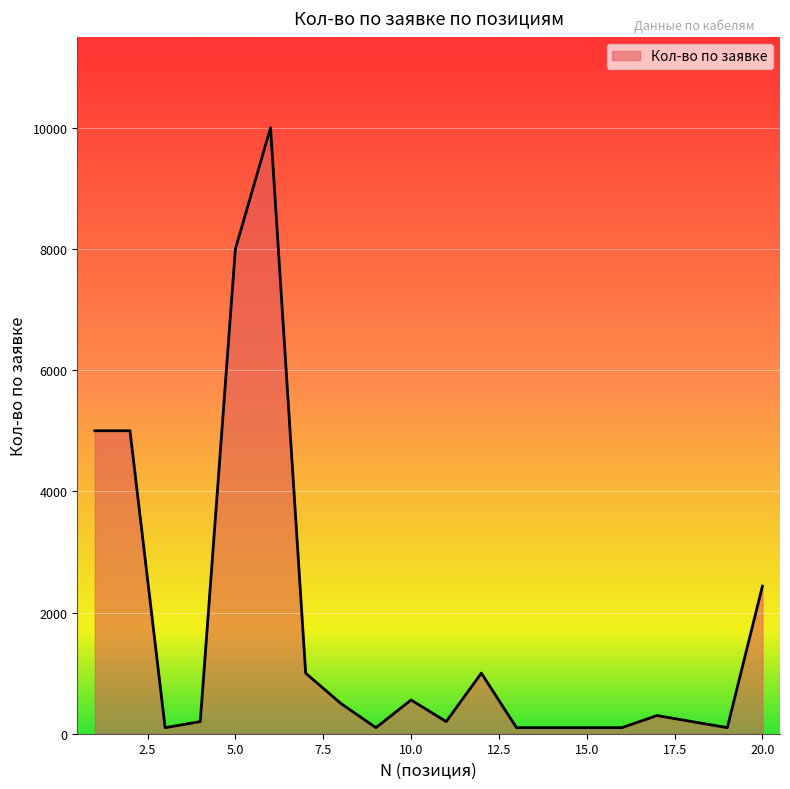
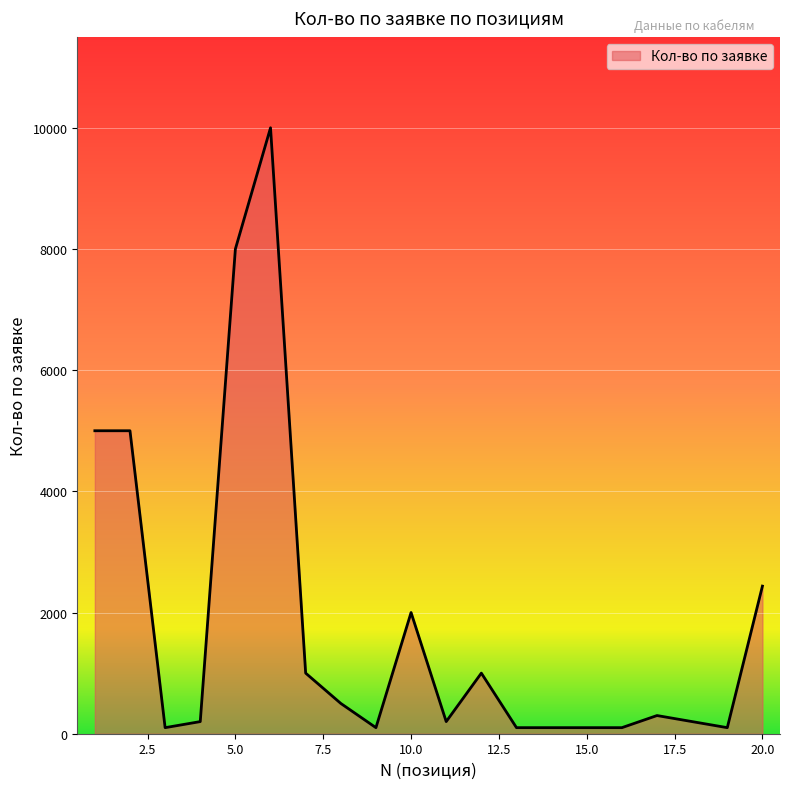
10.0: 600 -> 2000
